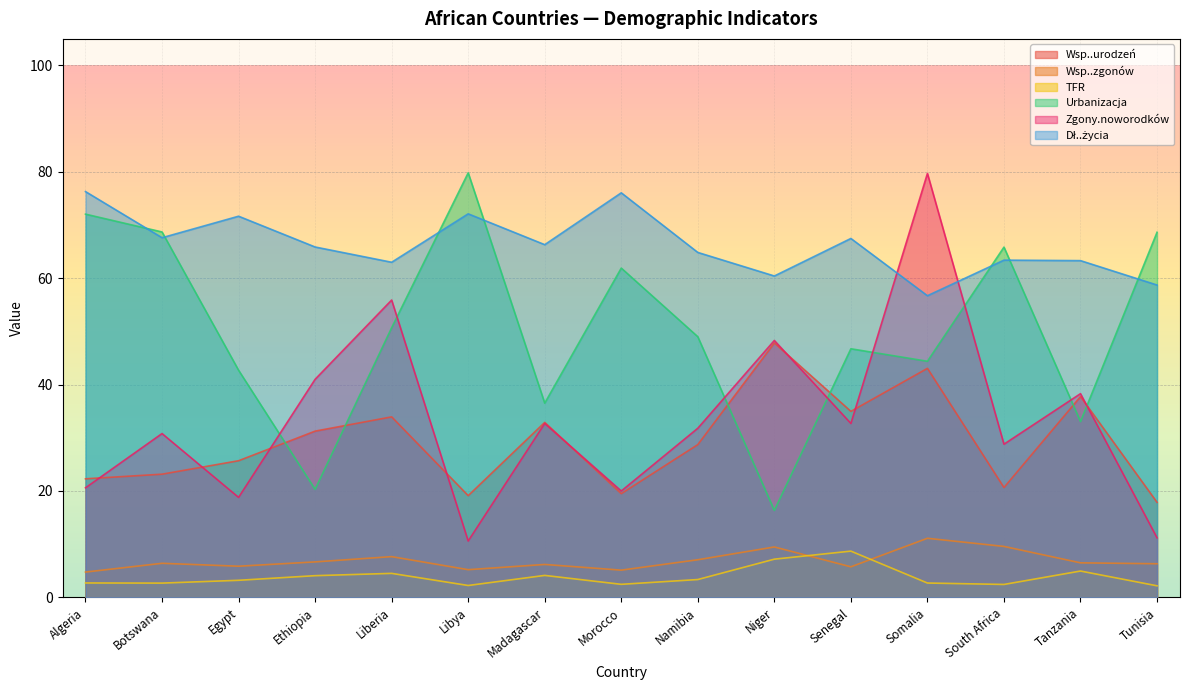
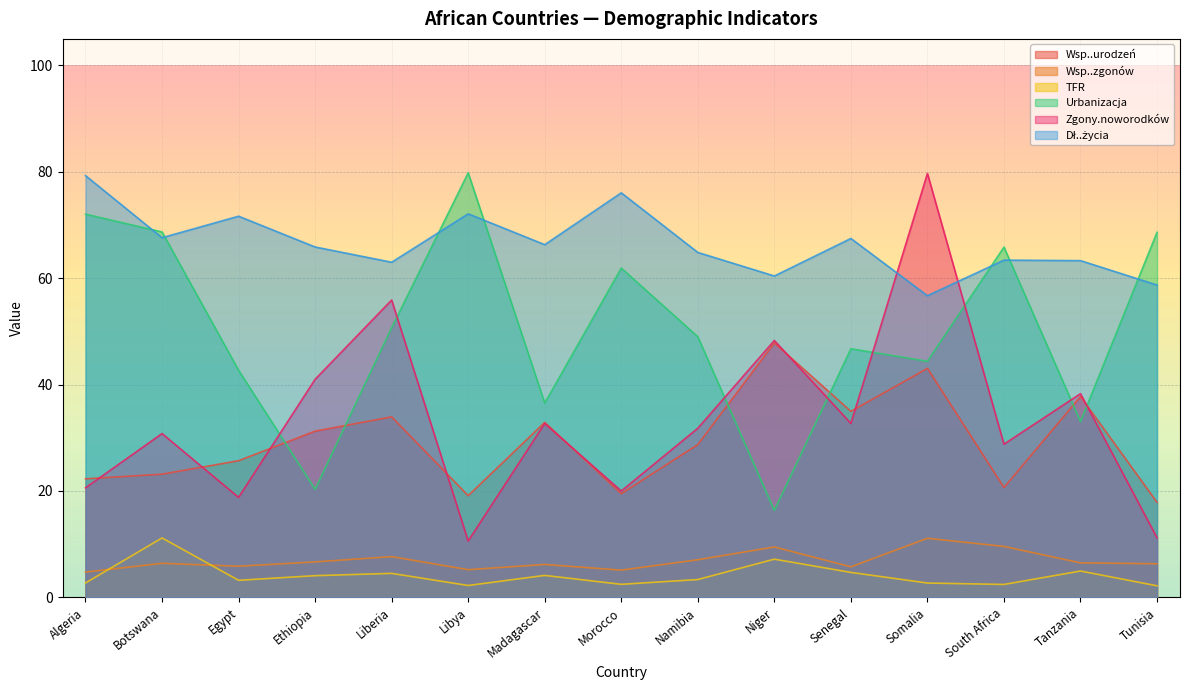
Dł..życia, Algeria: 76 -> 79
TFR, Botswana: 3 -> 11
TFR, Senegal: 9 -> 5
